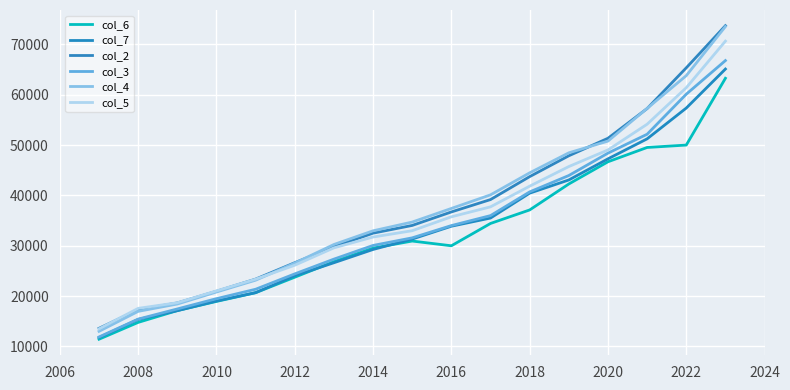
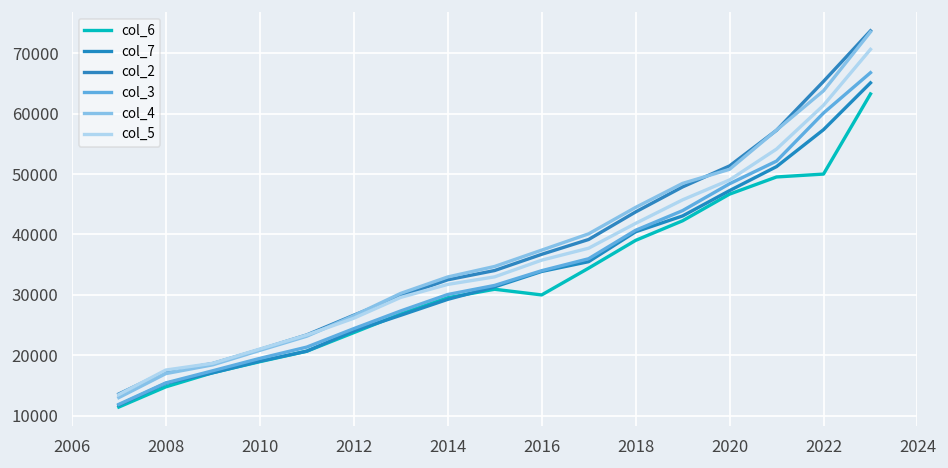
col_6, 2018: 37000 -> 39000
